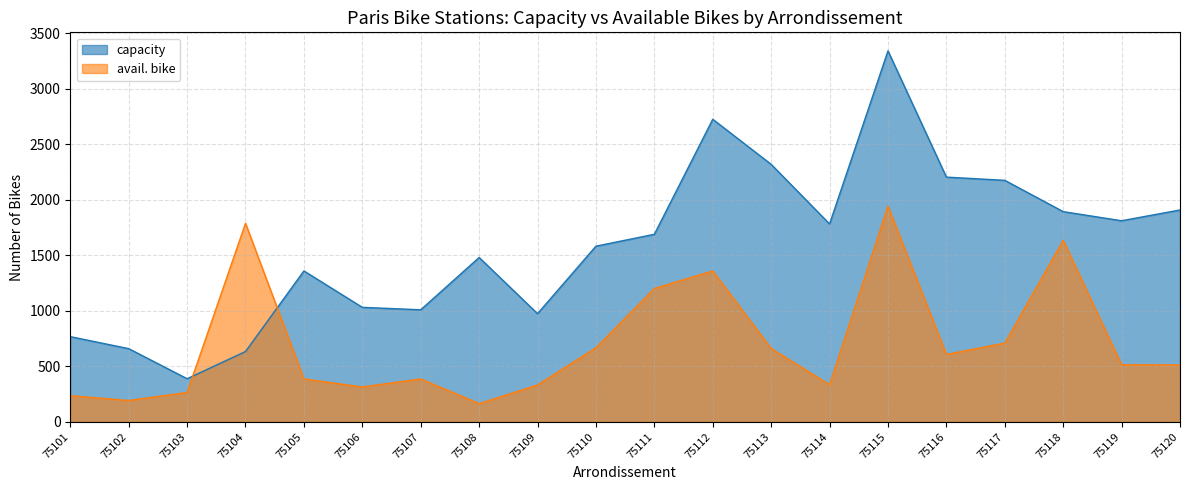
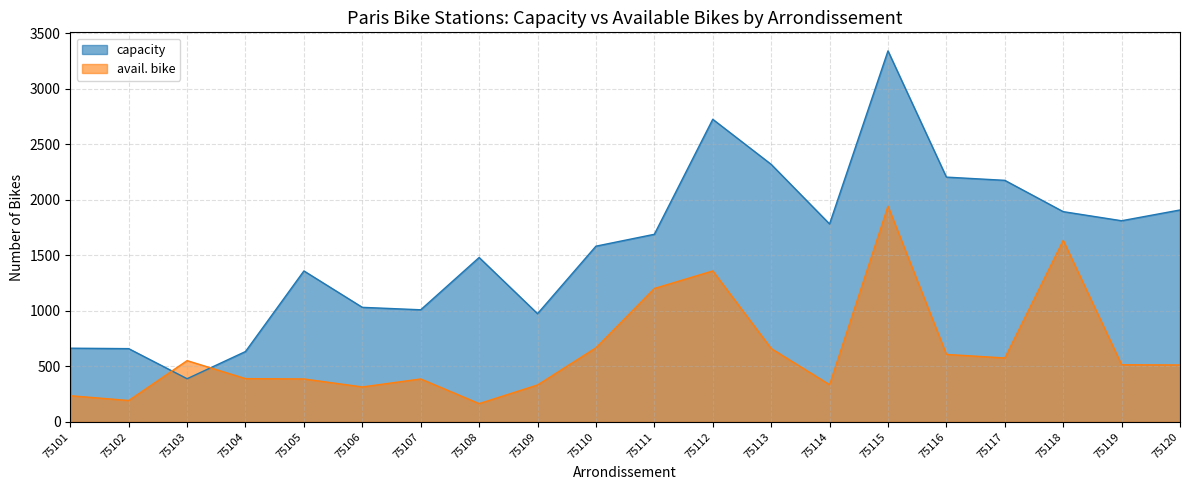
capacity, 75101: 770 -> 660
avail. bike, 75103: 270 -> 550
avail. bike, 75104: 1790 -> 390
avail. bike, 75117: 710 -> 580
